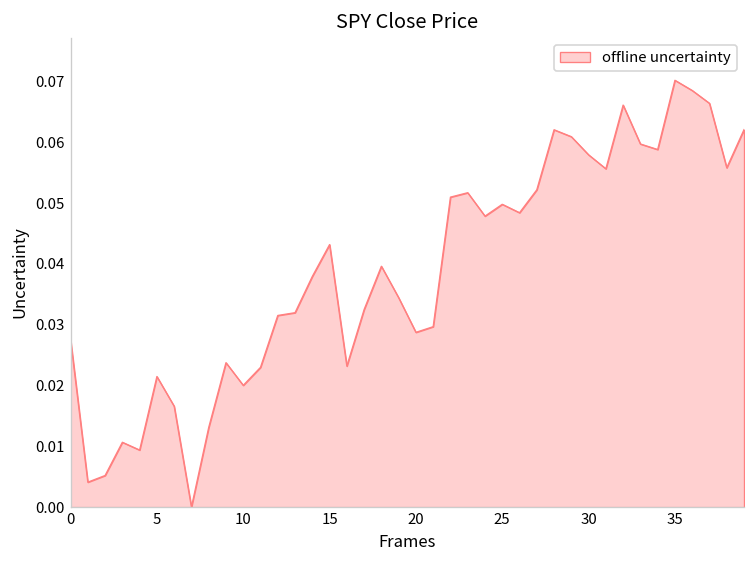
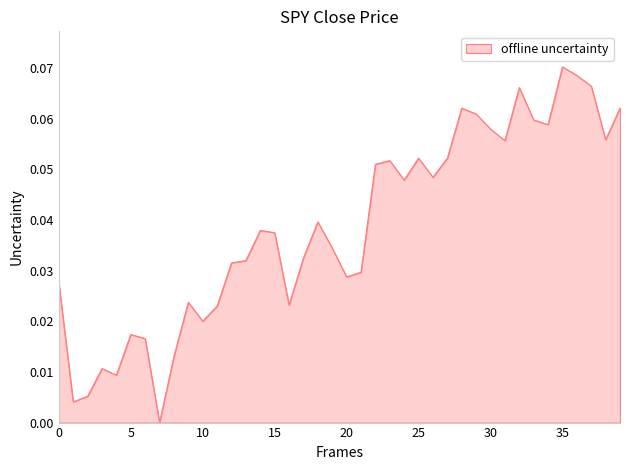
5: 0.021 -> 0.017
15: 0.043 -> 0.037
25: 0.050 -> 0.052
